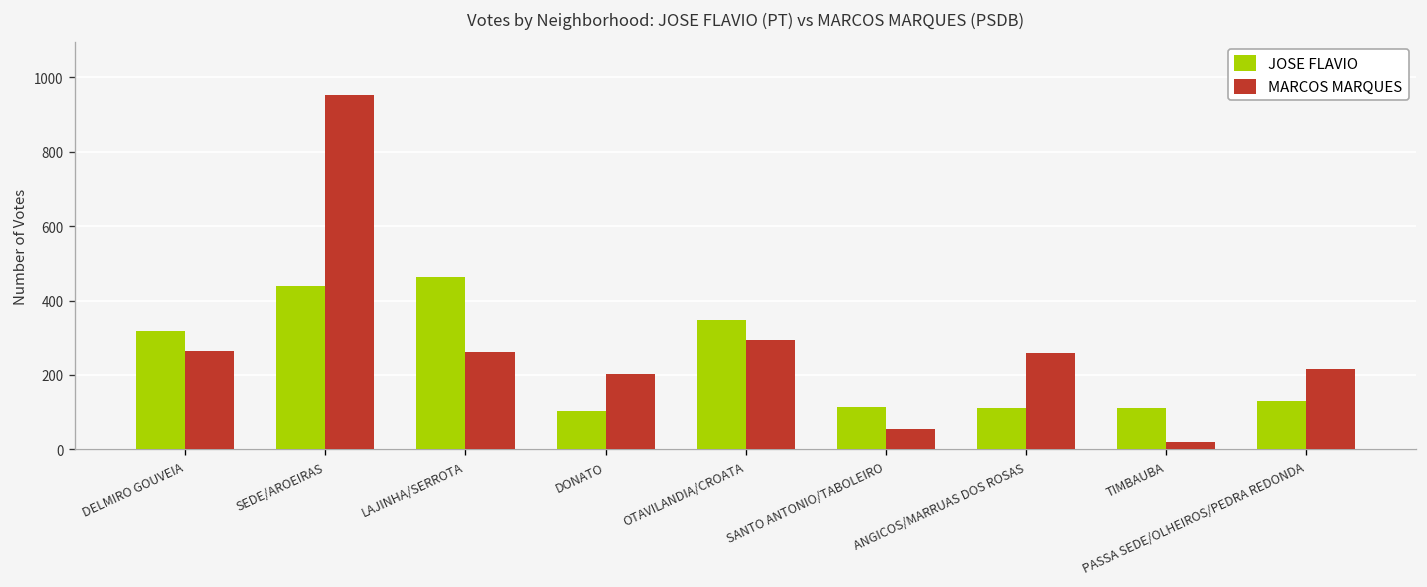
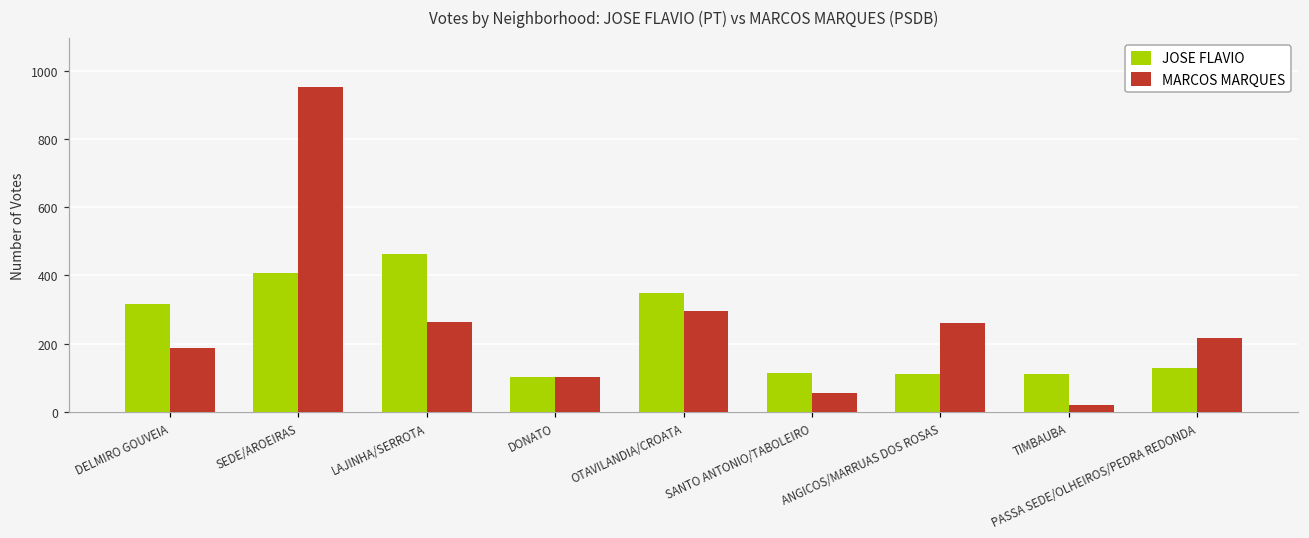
MARCOS MARQUES, DELMIRO GOUVEIA: 270 -> 190
JOSE FLAVIO, SEDE/AROEIRAS: 440 -> 410
MARCOS MARQUES, DONATO: 200 -> 100
